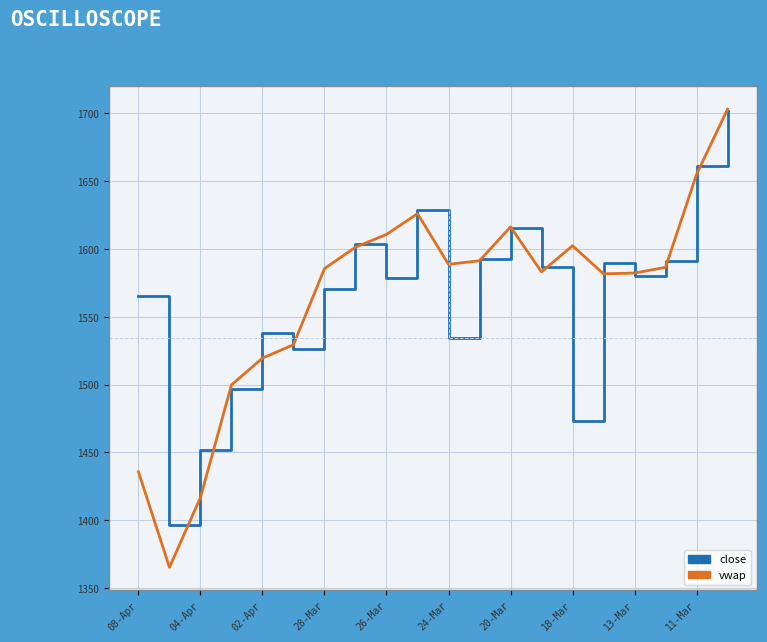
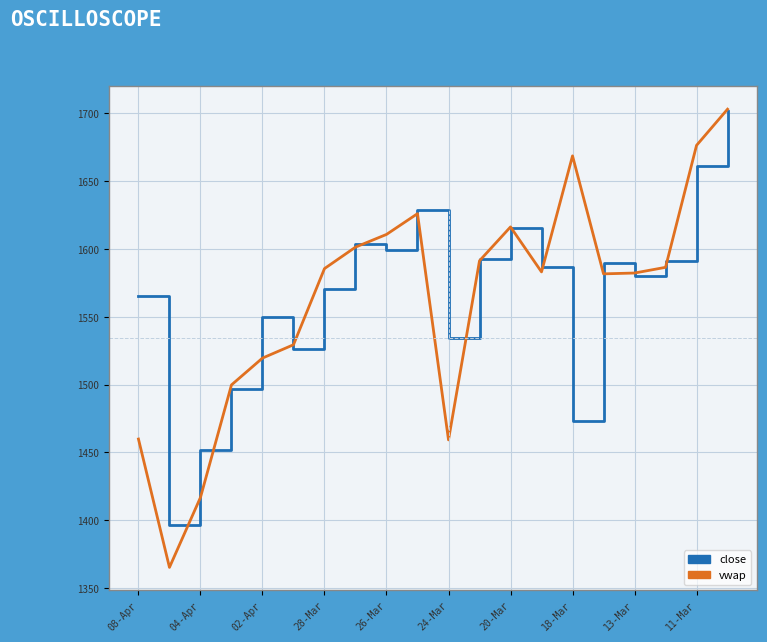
vwap, 08-Apr: 1436 -> 1460
close, 02-Apr: 1538 -> 1550
close, 26-Mar: 1578 -> 1599
vwap, 24-Mar: 1589 -> 1459
vwap, 18-Mar: 1602 -> 1669
vwap, 11-Mar: 1655 -> 1676
